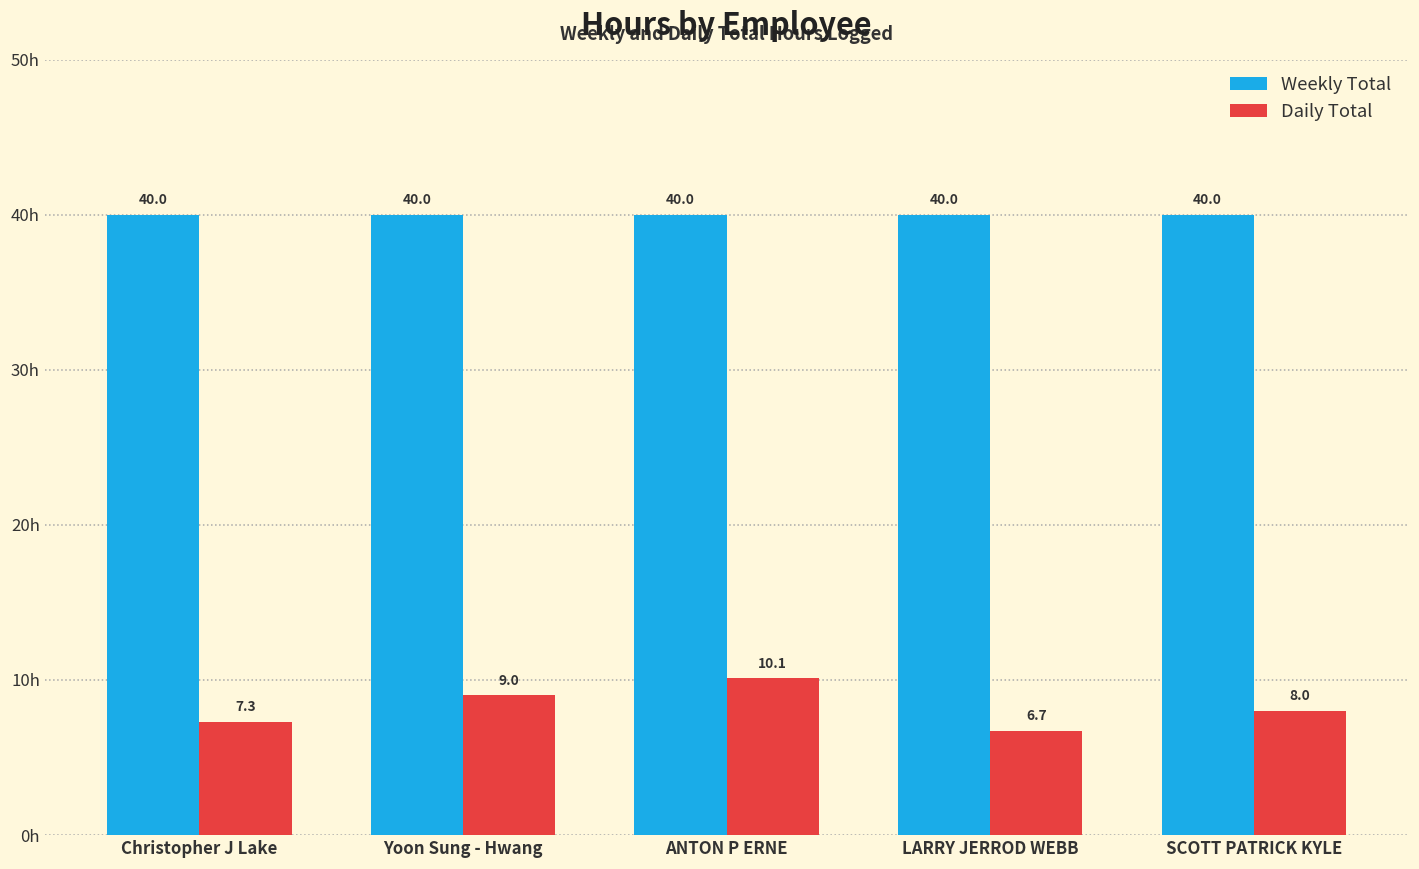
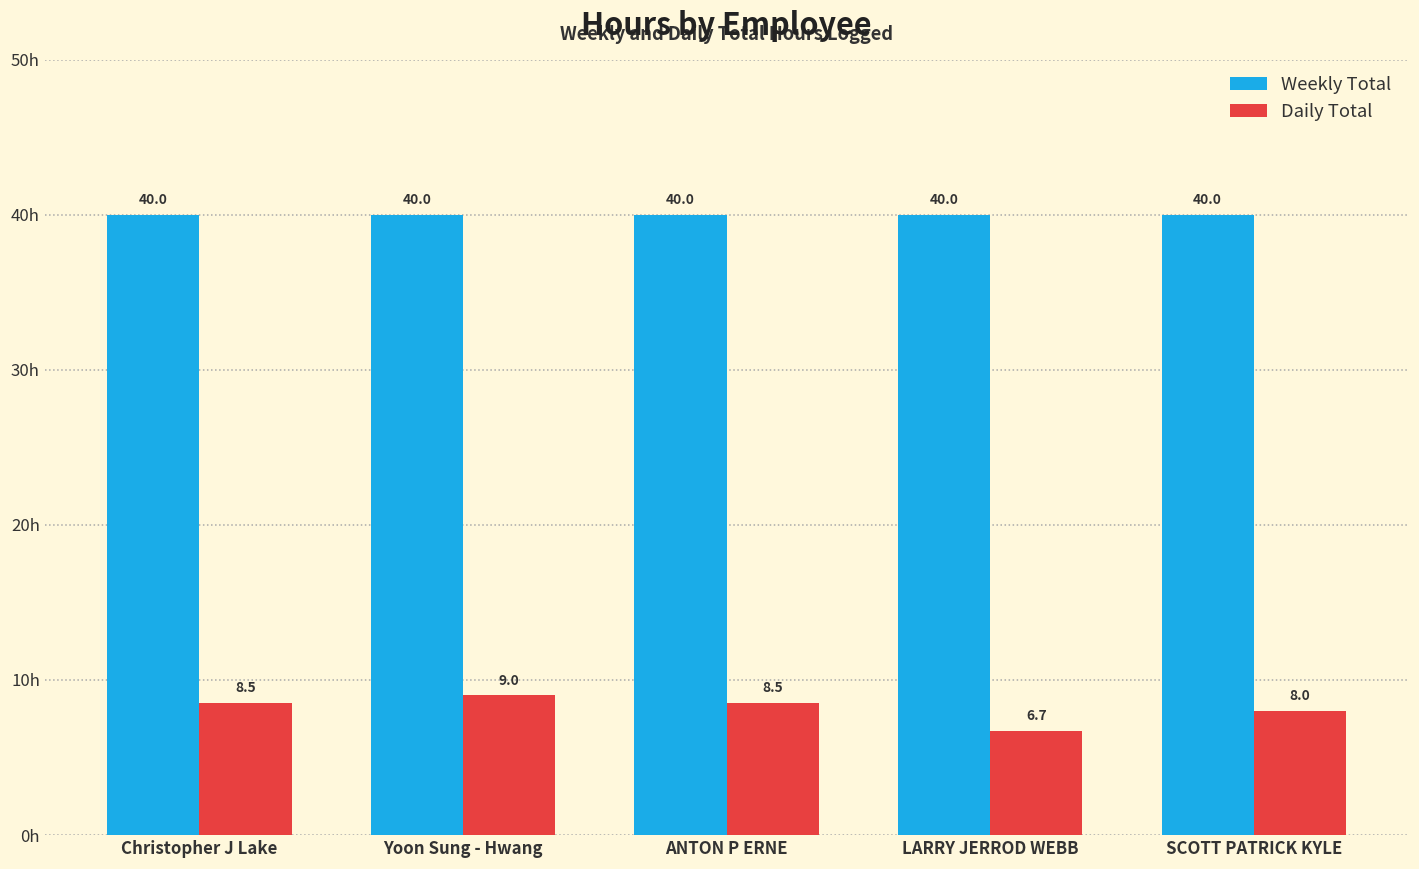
Daily Total, Christopher J Lake: 7.3 -> 8.5
Daily Total, ANTON P ERNE: 10.1 -> 8.5
